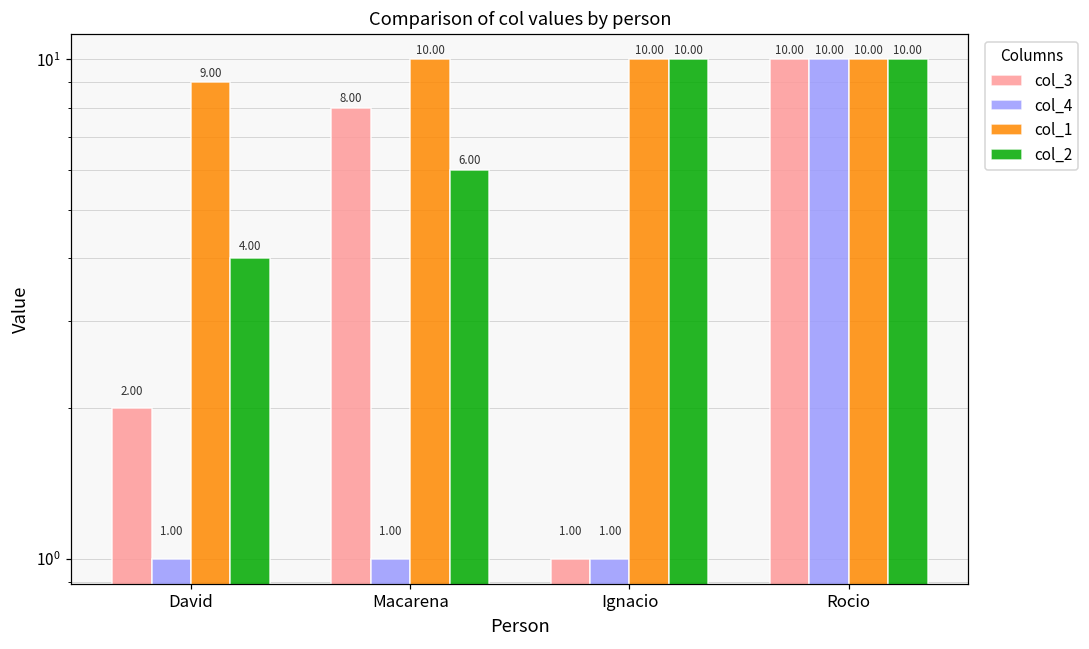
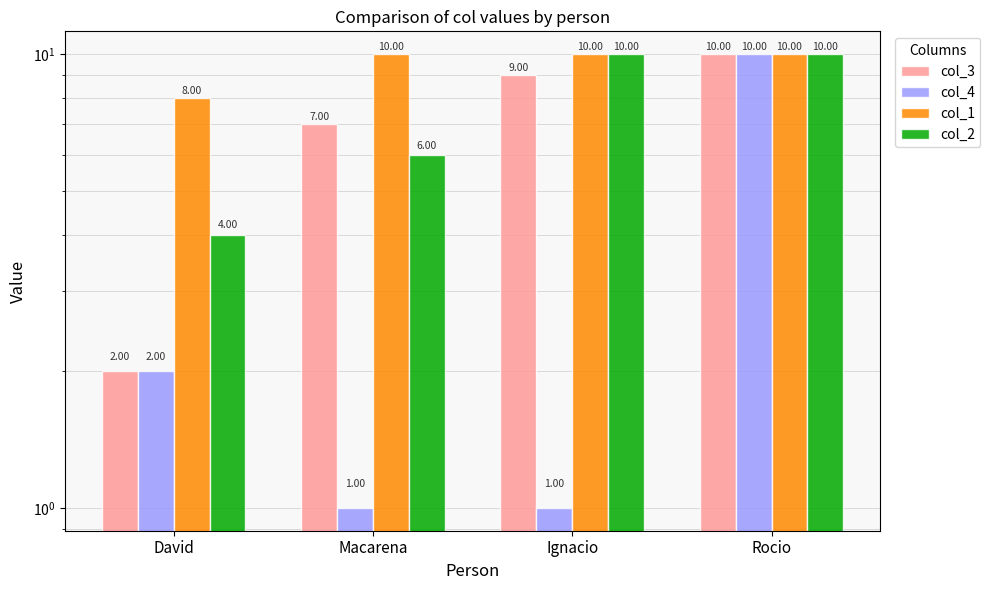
col_4, David: 1.00 -> 2.00
col_1, David: 9.00 -> 8.00
col_3, Macarena: 8.00 -> 7.00
col_3, Ignacio: 1.00 -> 9.00
